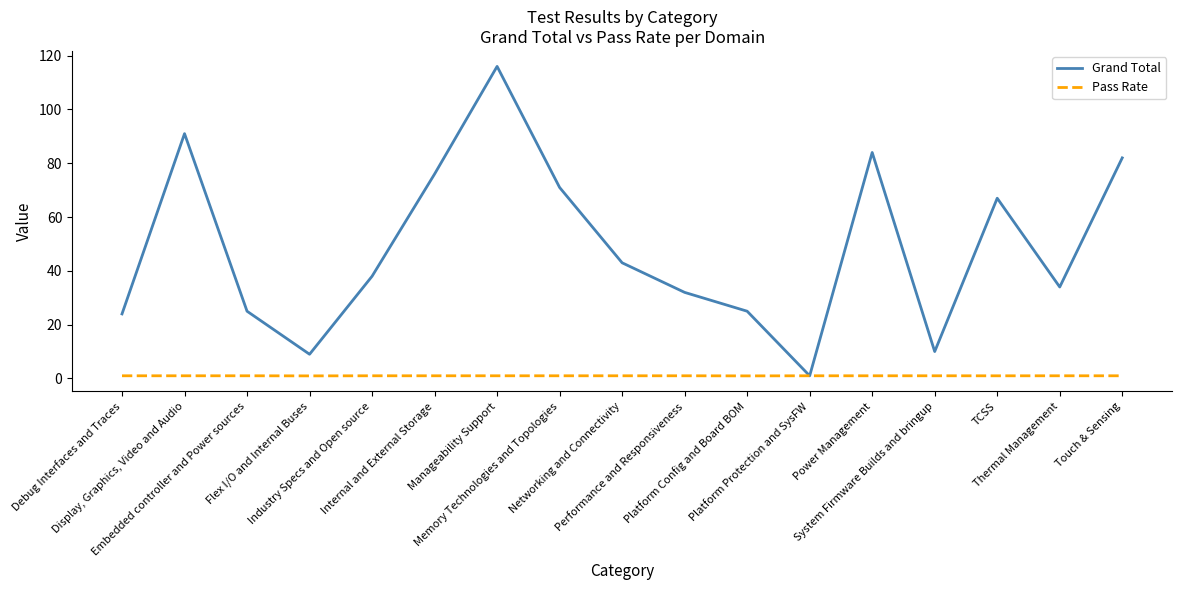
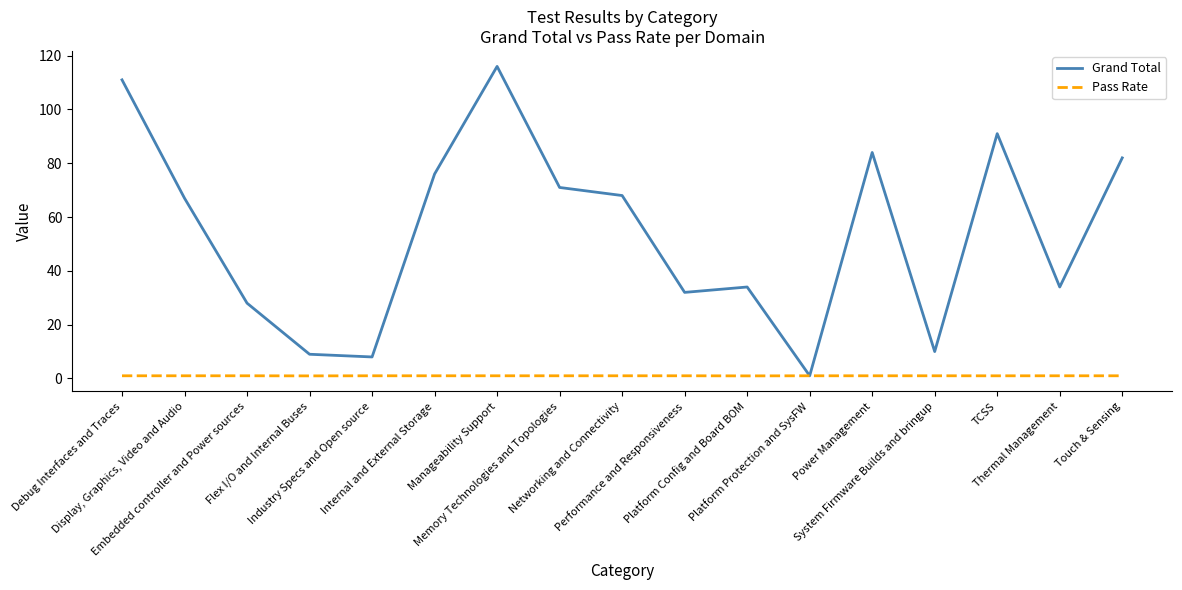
Grand Total, Debug Interfaces and Traces: 24 -> 111
Grand Total, Display, Graphics, Video and Audio: 91 -> 67
Grand Total, Embedded controller and Power sources: 25 -> 28
Grand Total, Industry Specs and Open source: 38 -> 8
Grand Total, Networking and Connectivity: 43 -> 68
Grand Total, Platform Config and Board BOM: 25 -> 34
Grand Total, TCSS: 67 -> 91
